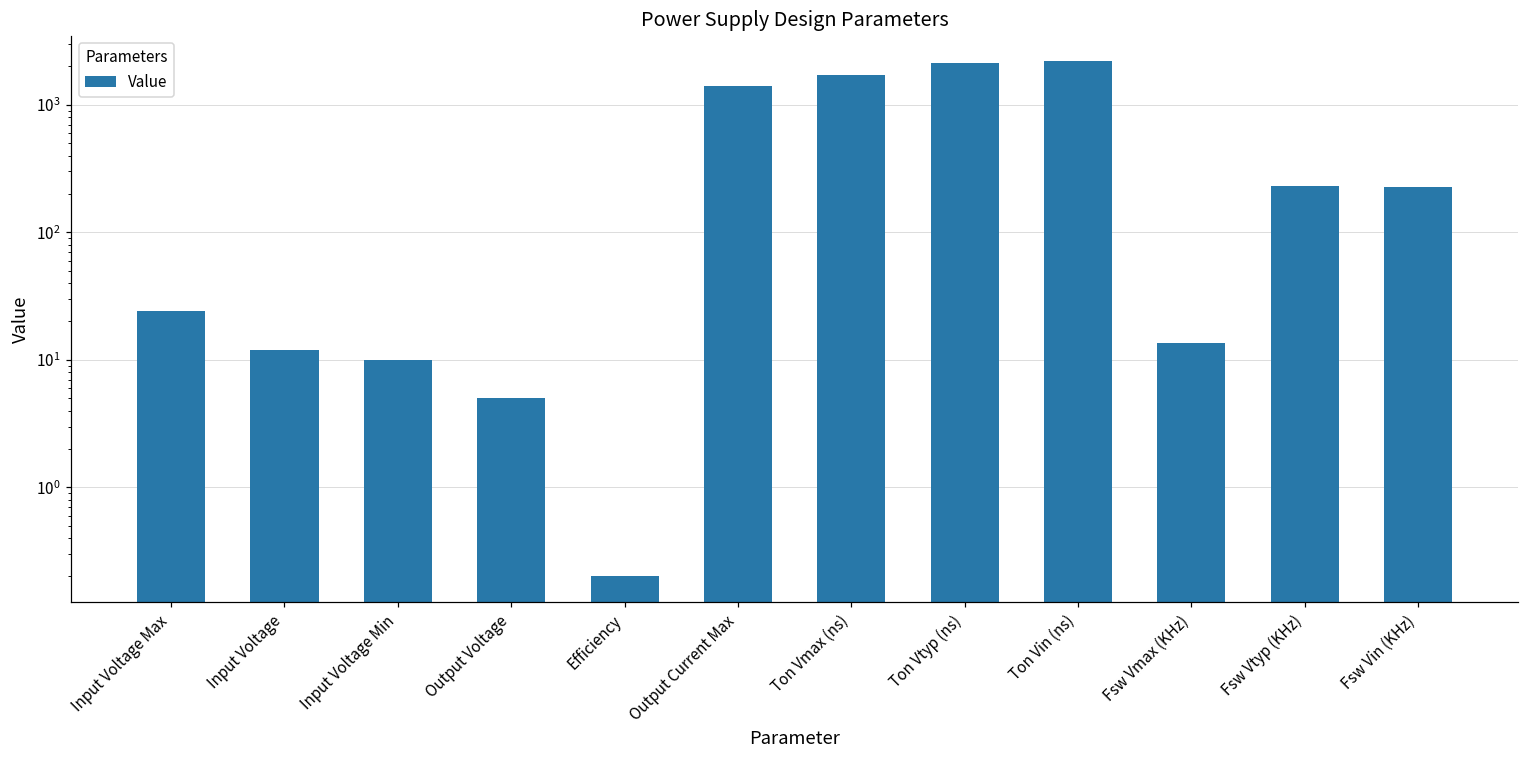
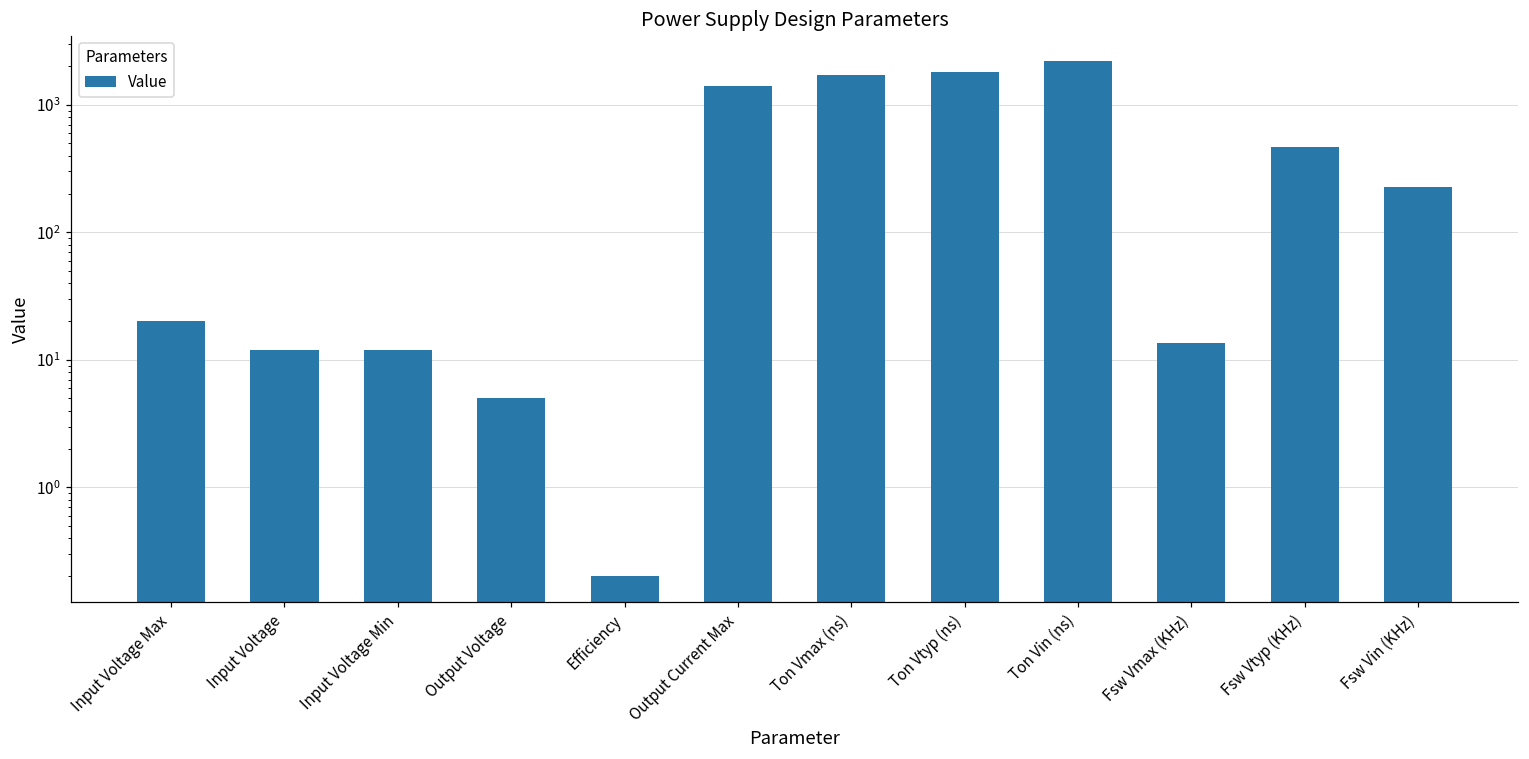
Input Voltage Max: 24 -> 20
Input Voltage Min: 10 -> 12
Ton Vtyp (ns): 2100 -> 1800
Fsw Vtyp (KHz): 230 -> 470
